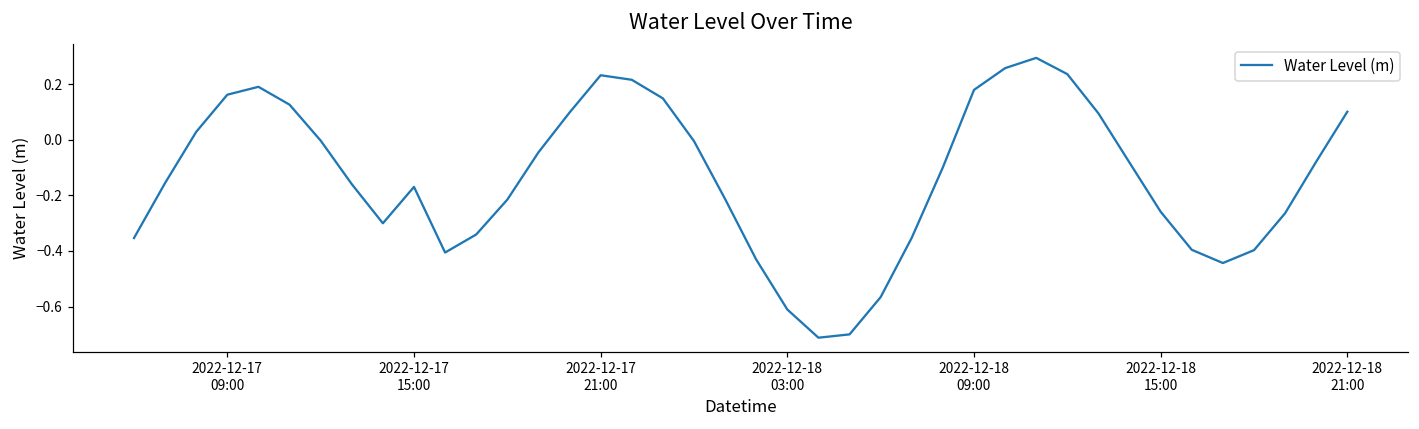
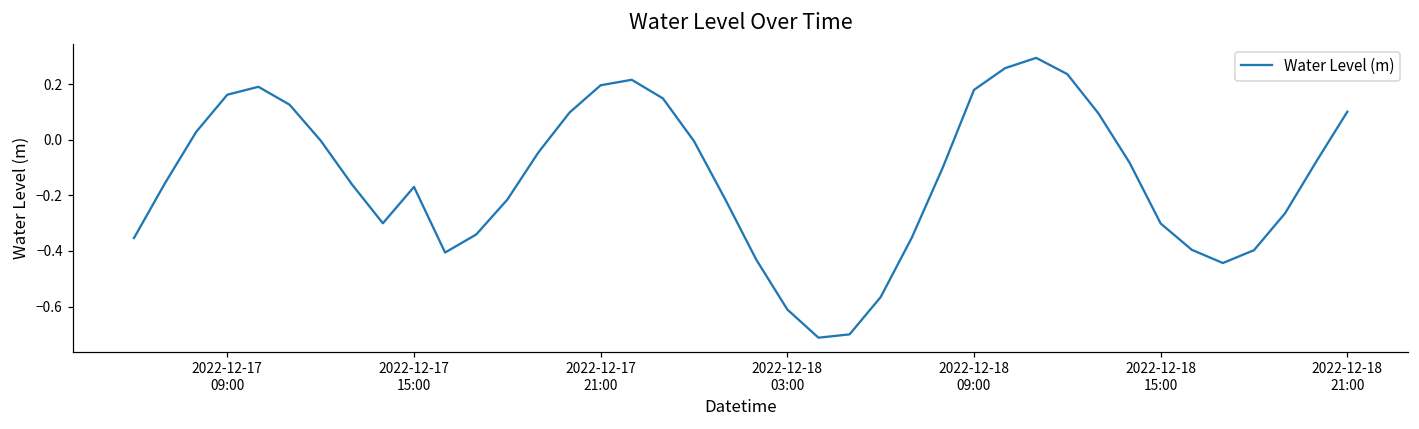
2022-12-17 21:00: 0.23 -> 0.20
2022-12-18 15:00: -0.26 -> -0.30
